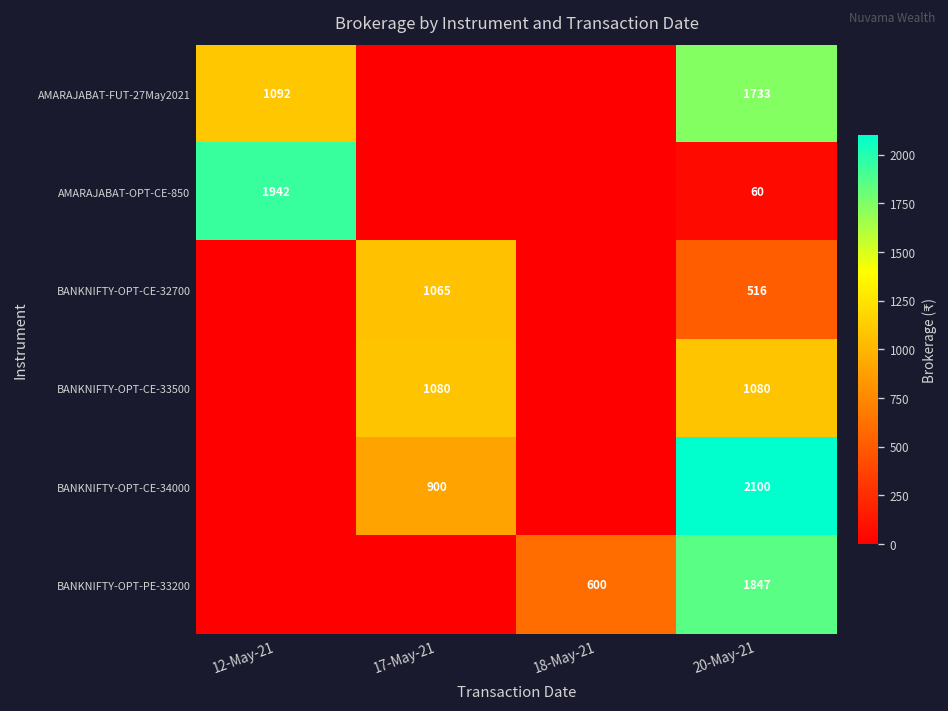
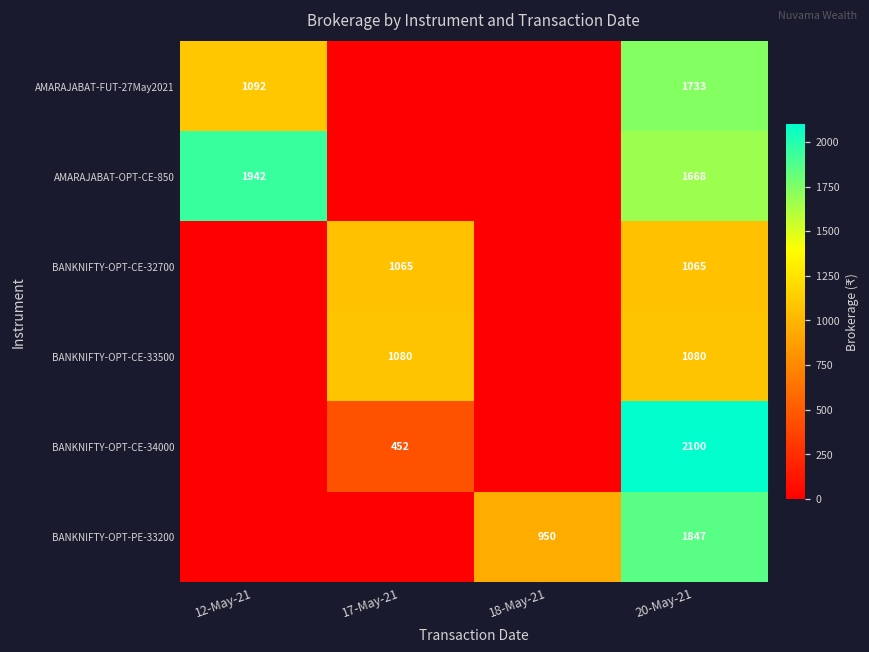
AMARAJABAT-OPT-CE-850, 20-May-21: 60 -> 1668
BANKNIFTY-OPT-CE-32700, 20-May-21: 516 -> 1065
BANKNIFTY-OPT-CE-34000, 17-May-21: 900 -> 452
BANKNIFTY-OPT-PE-33200, 18-May-21: 600 -> 950
